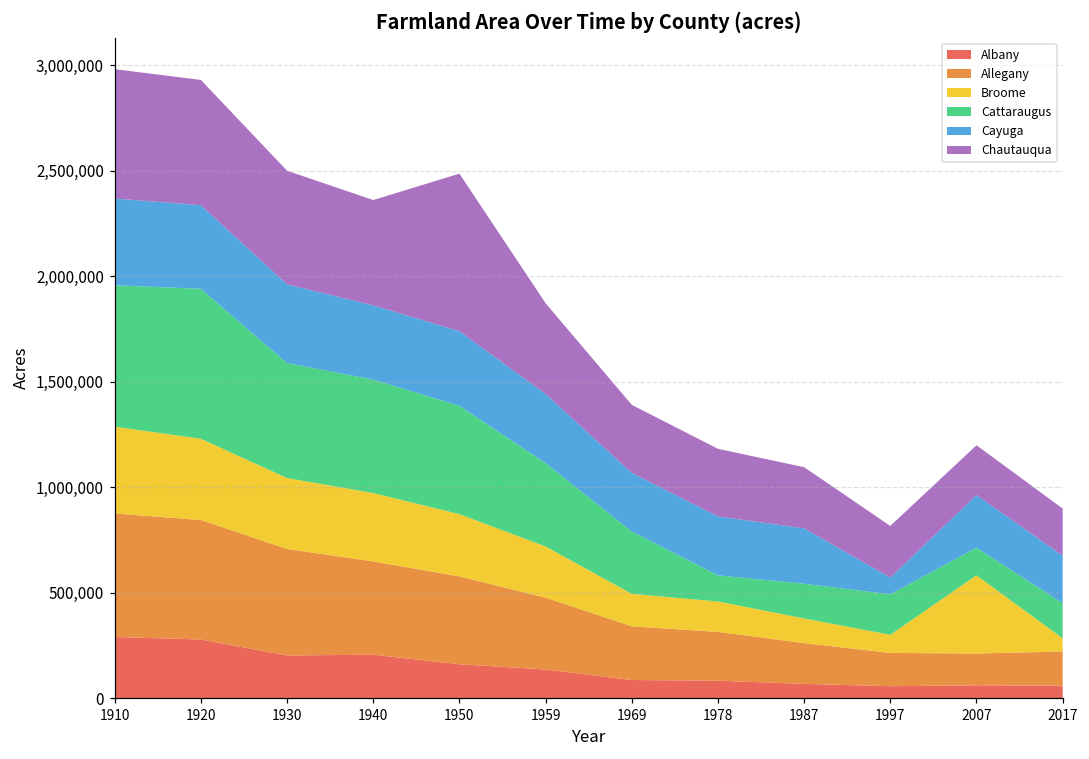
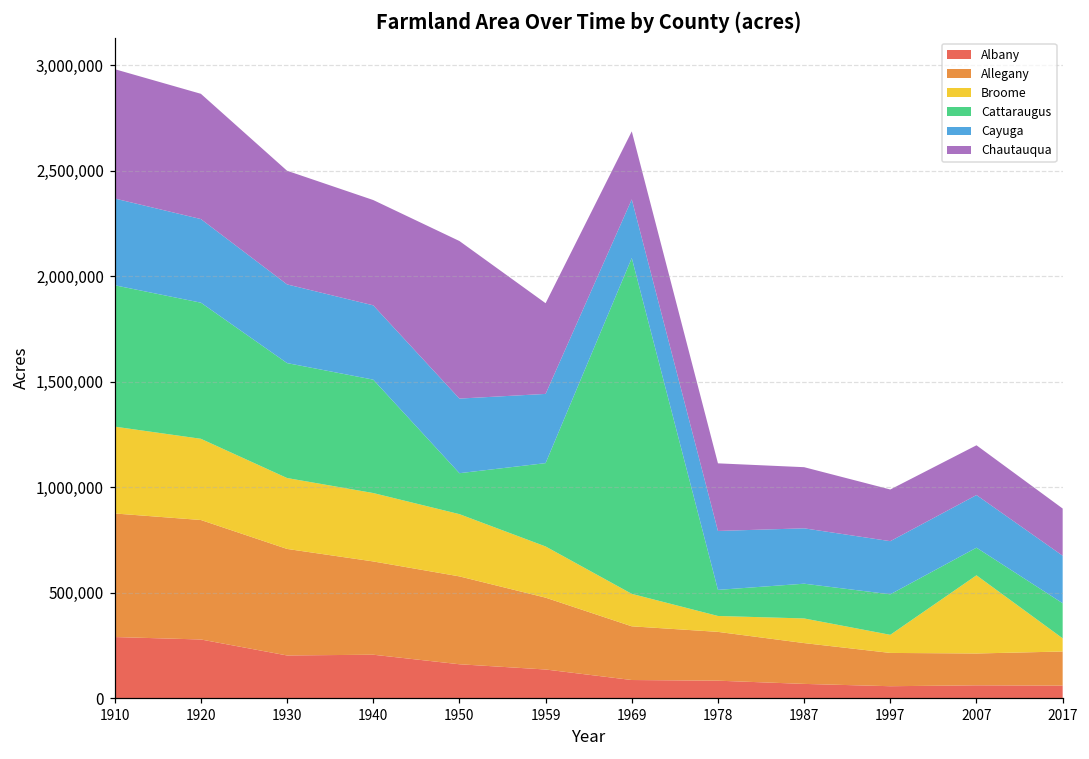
Cattaraugus, 1920: 710,000 -> 650,000
Cattaraugus, 1950: 510,000 -> 190,000
Cattaraugus, 1969: 300,000 -> 1,590,000
Broome, 1978: 140,000 -> 80,000
Cayuga, 1997: 80,000 -> 250,000
